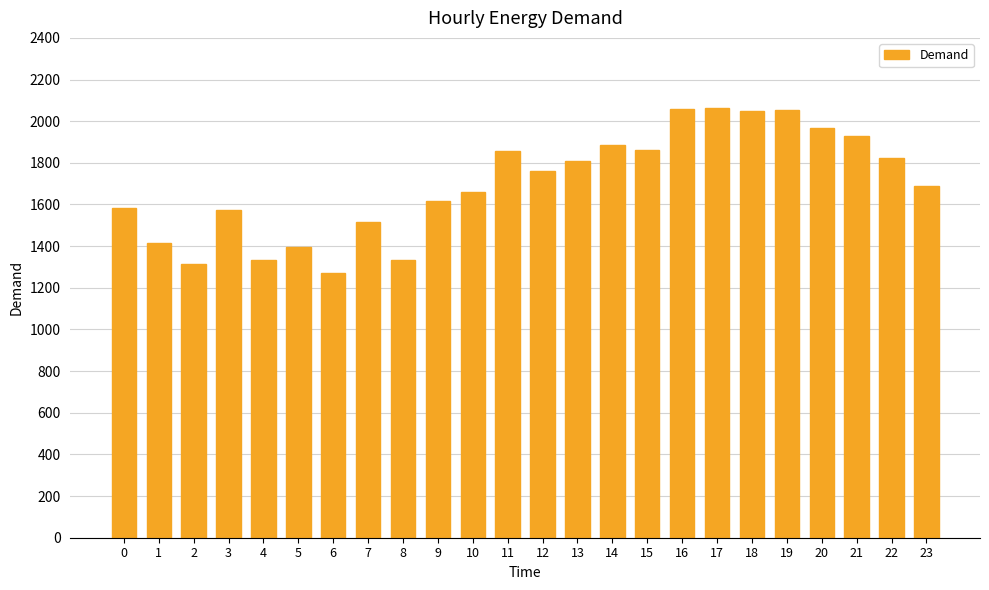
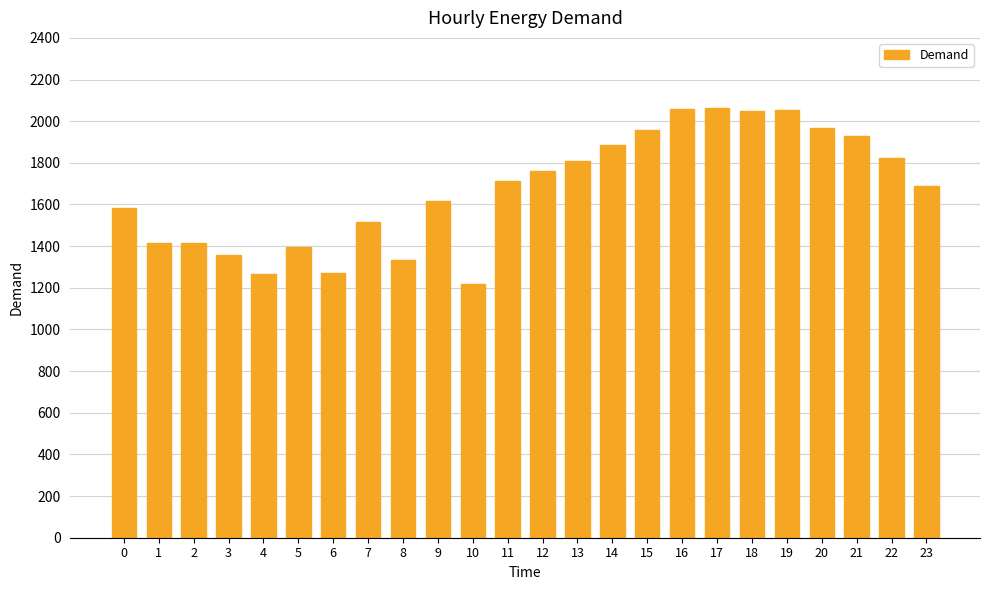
2: 1320 -> 1410
3: 1570 -> 1360
4: 1340 -> 1270
10: 1660 -> 1220
11: 1860 -> 1710
15: 1860 -> 1960
